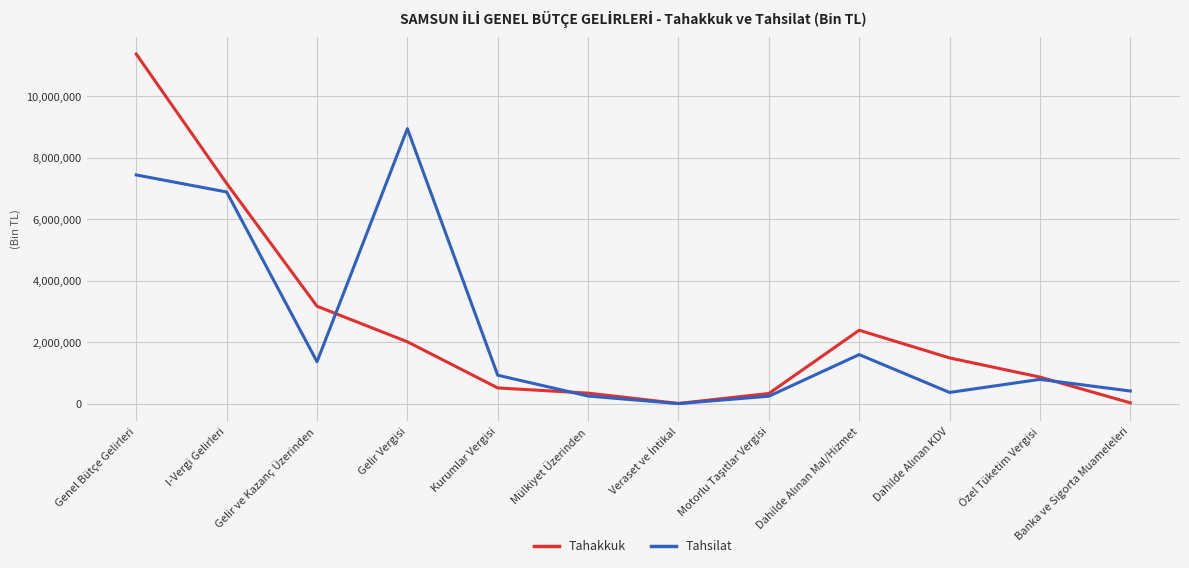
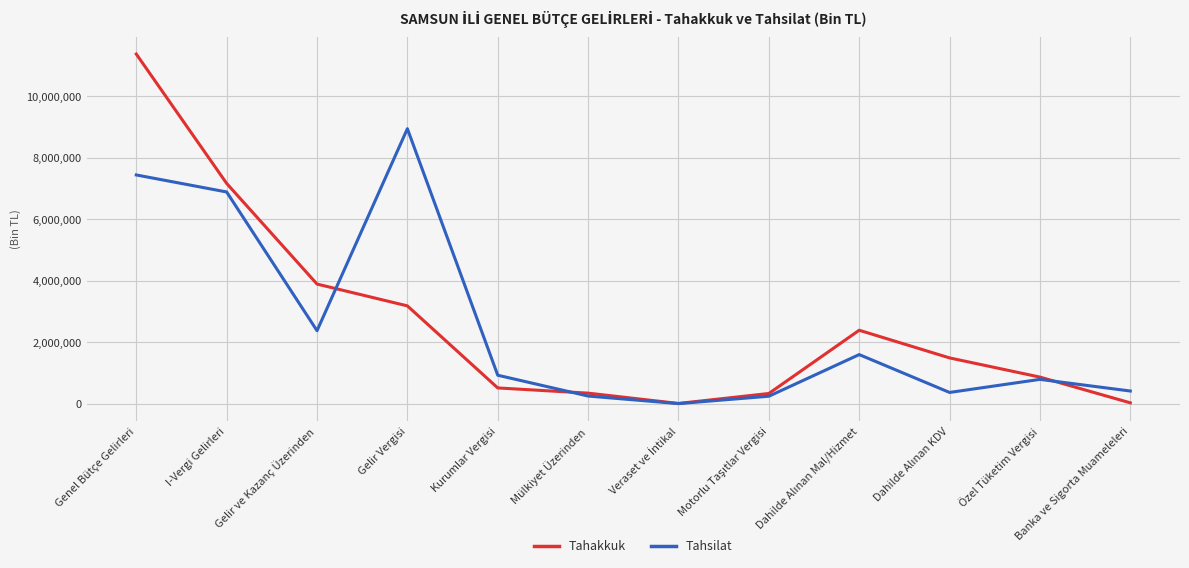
Tahakkuk, Gelir ve Kazanç Üzerinden: 3,200,000 -> 3,900,000
Tahsilat, Gelir ve Kazanç Üzerinden: 1,400,000 -> 2,400,000
Tahakkuk, Gelir Vergisi: 2,000,000 -> 3,200,000
